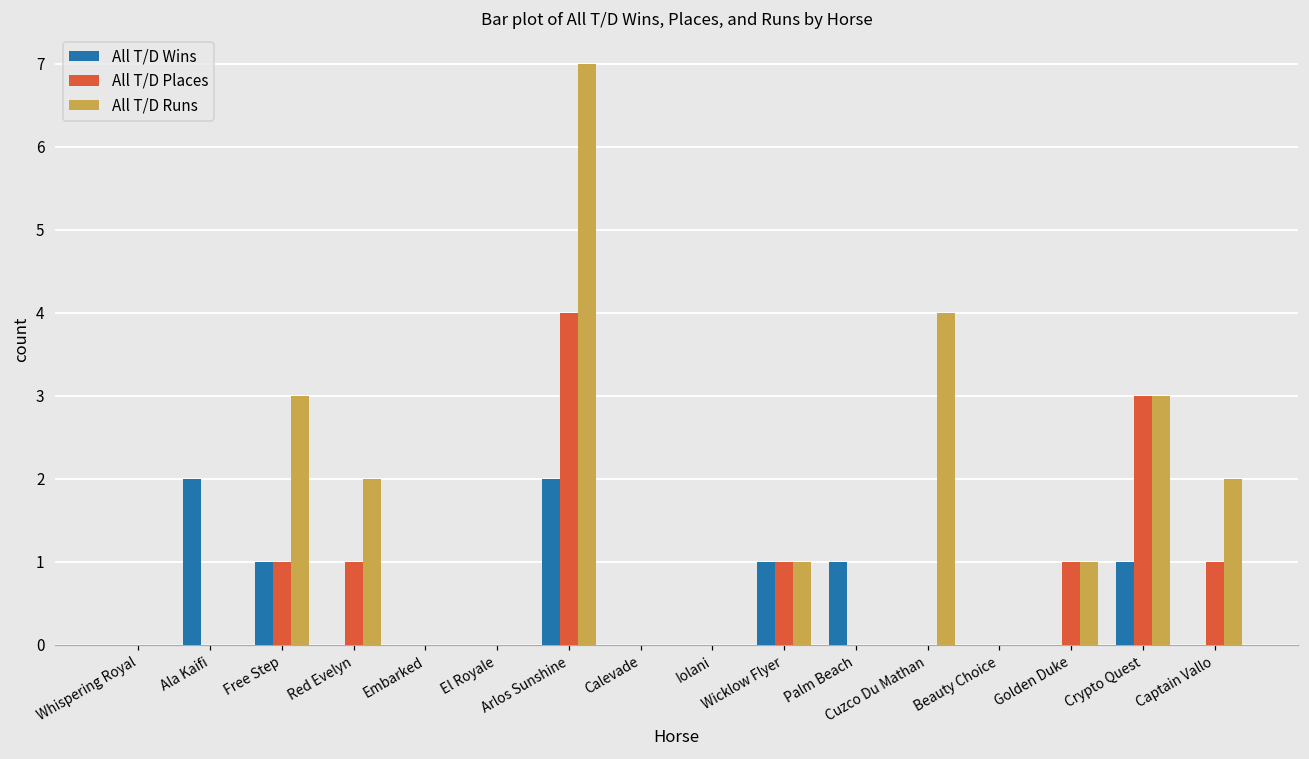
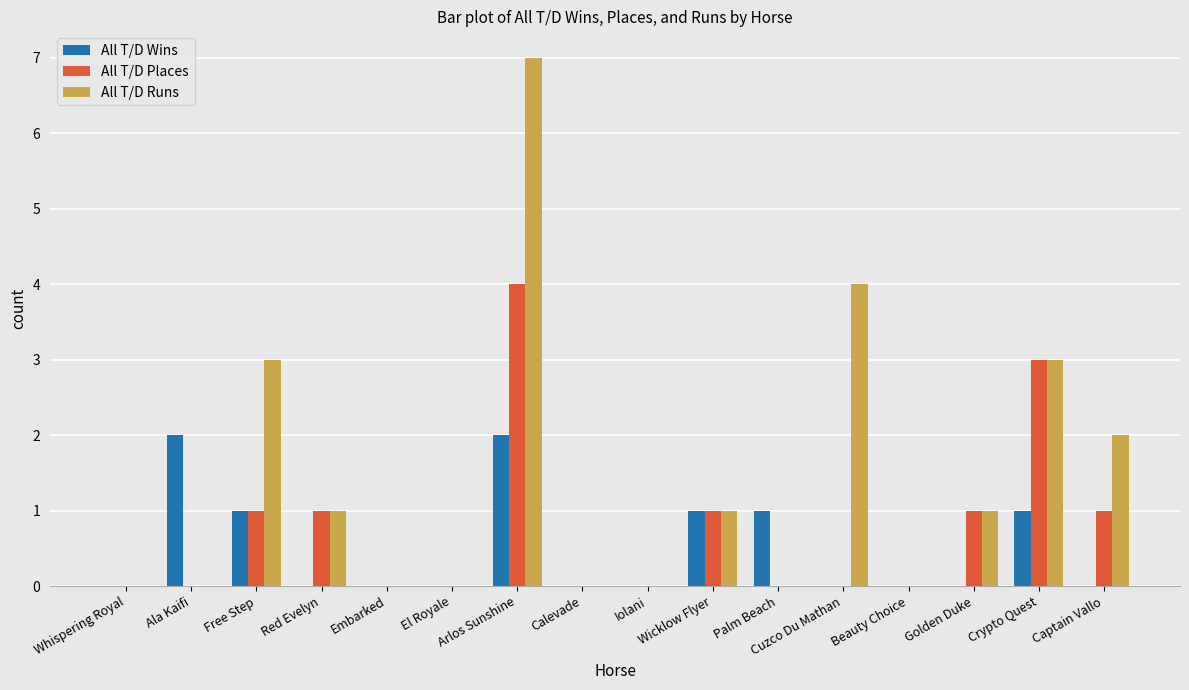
All T/D Runs, Red Evelyn: 2 -> 1
